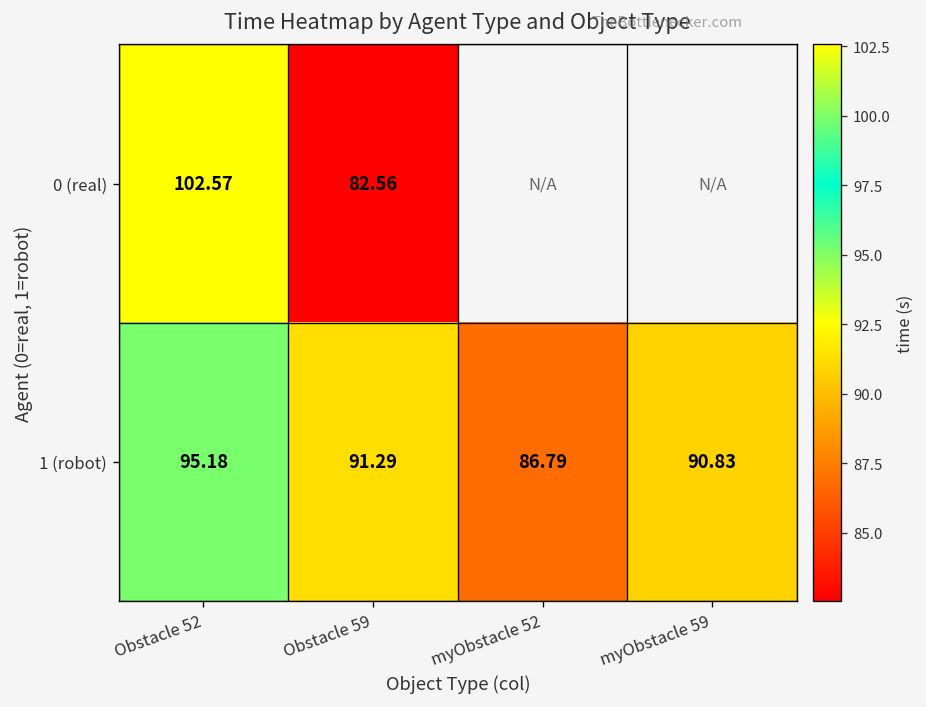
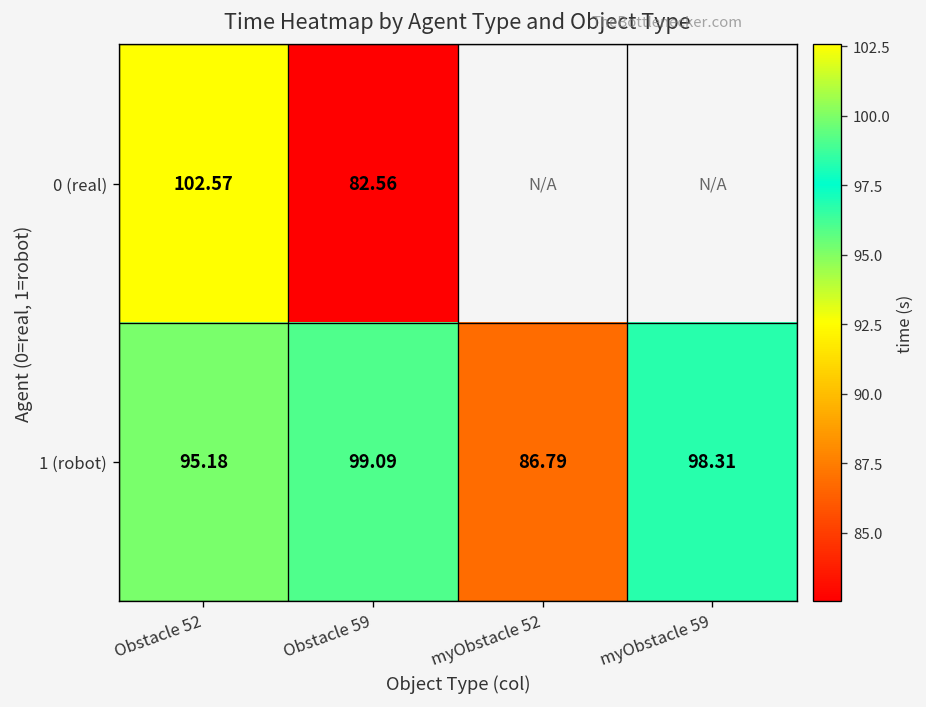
1 (robot), Obstacle 59: 91.29 -> 99.09
1 (robot), myObstacle 59: 90.83 -> 98.31
